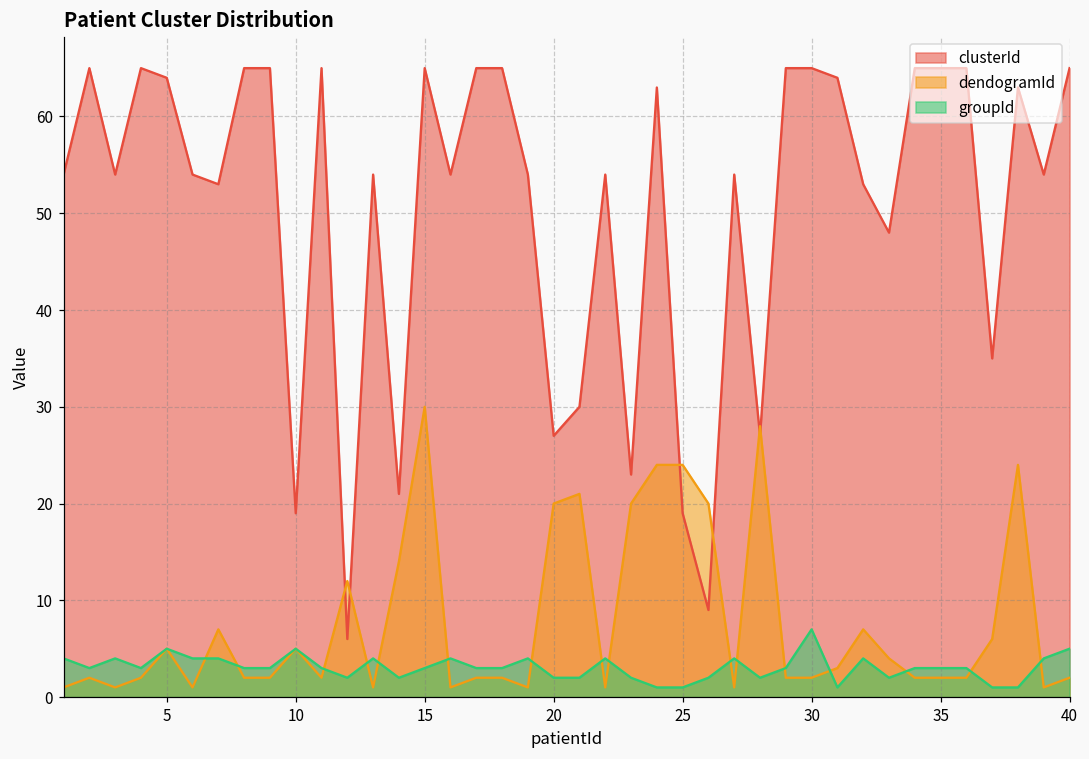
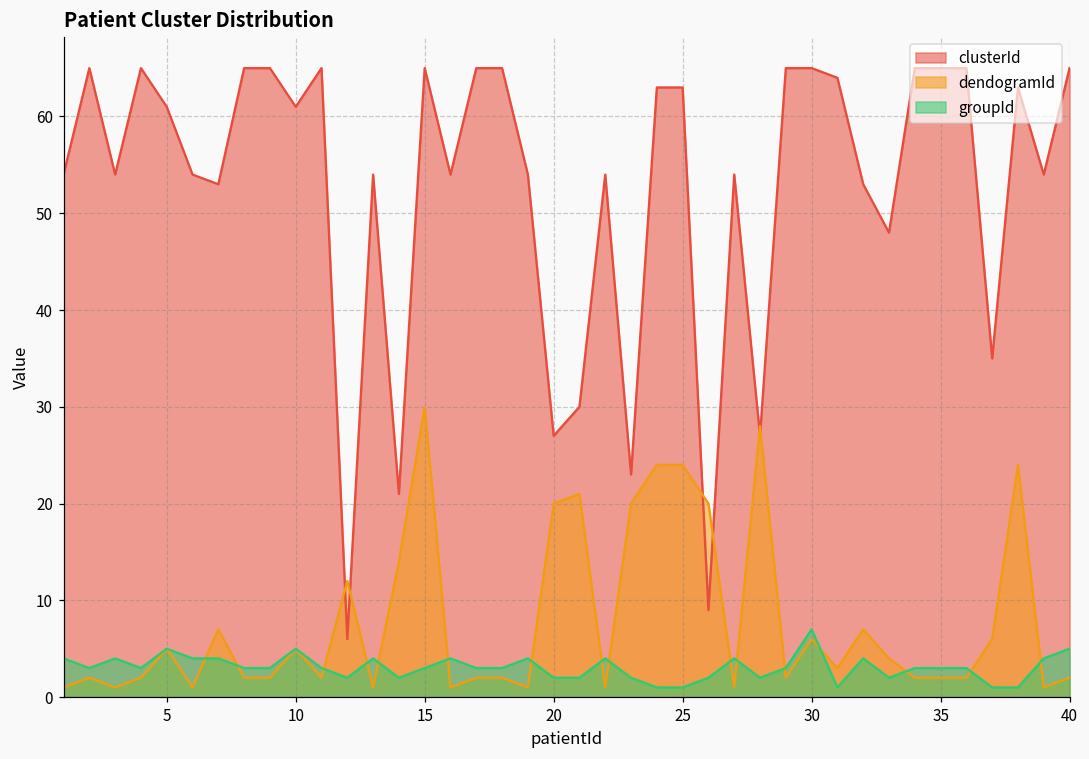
clusterId, 5: 64 -> 61
clusterId, 10: 19 -> 61
clusterId, 25: 19 -> 63
dendogramId, 30: 2 -> 6
